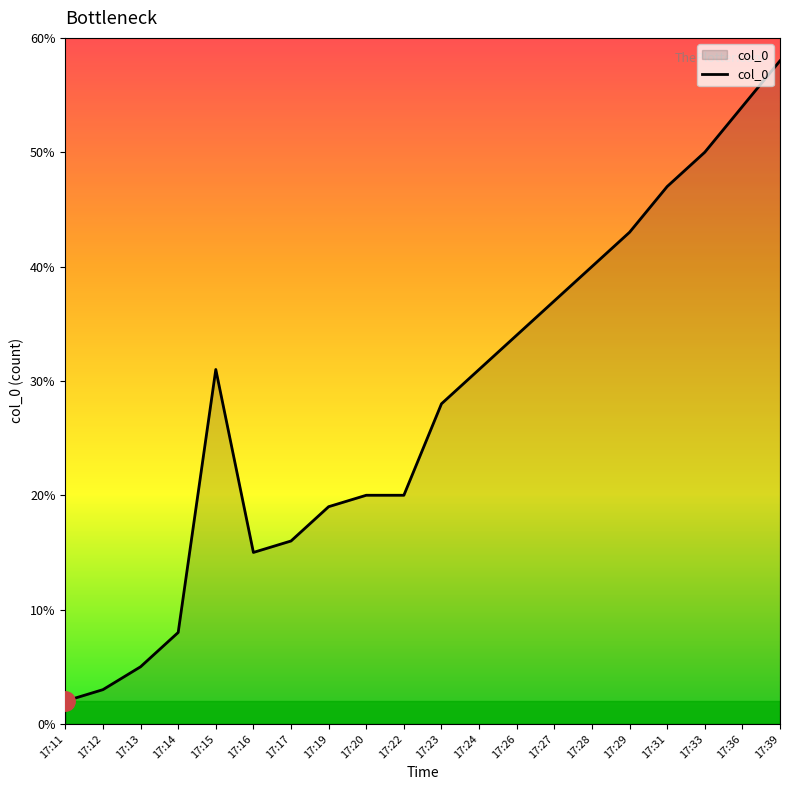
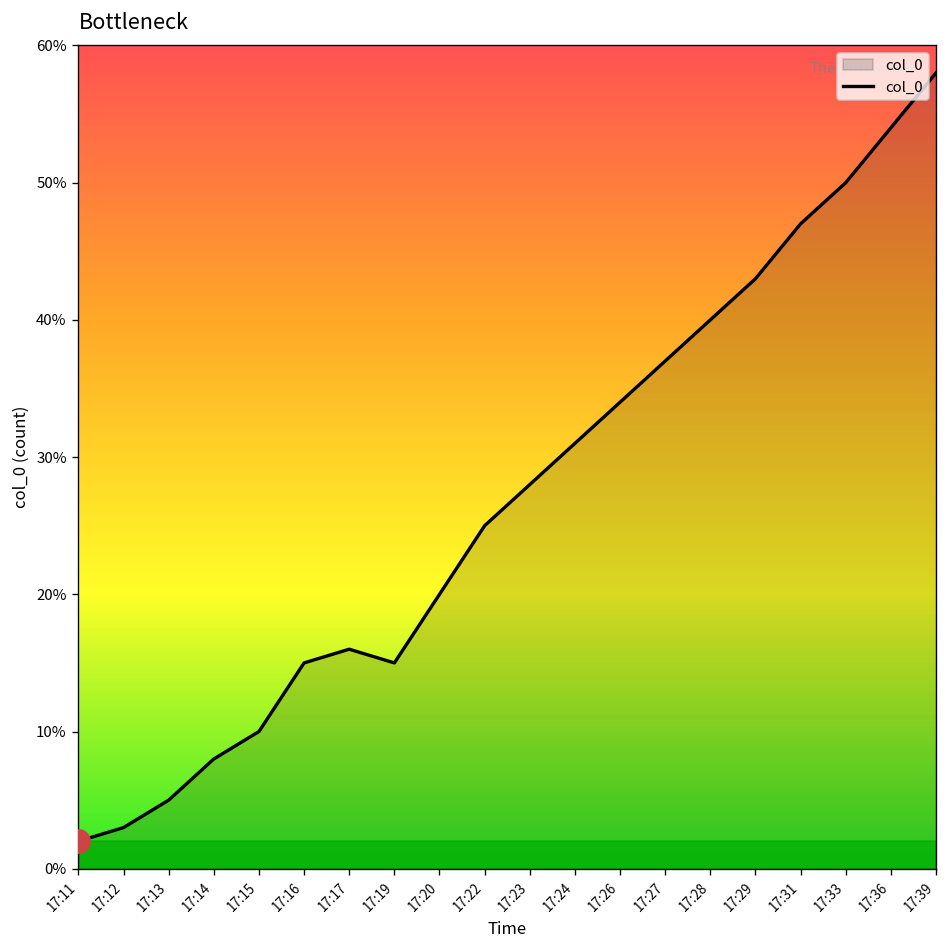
col_0, 17:15: 31% -> 10%
col_0, 17:19: 19% -> 15%
col_0, 17:22: 20% -> 25%
